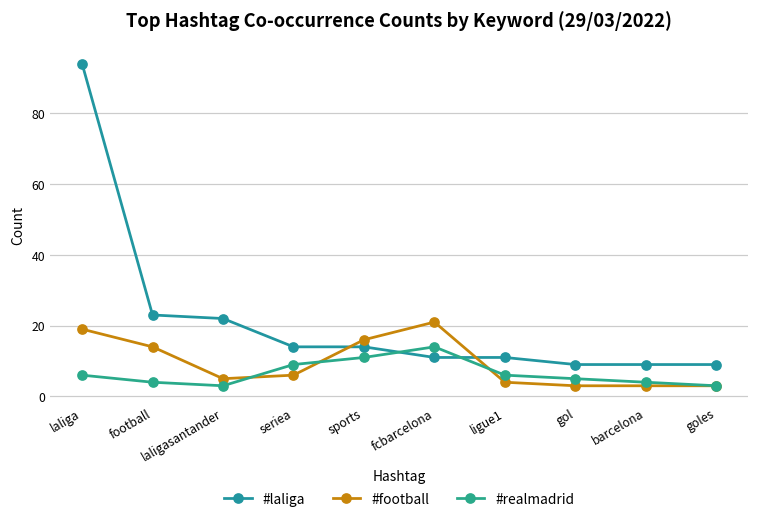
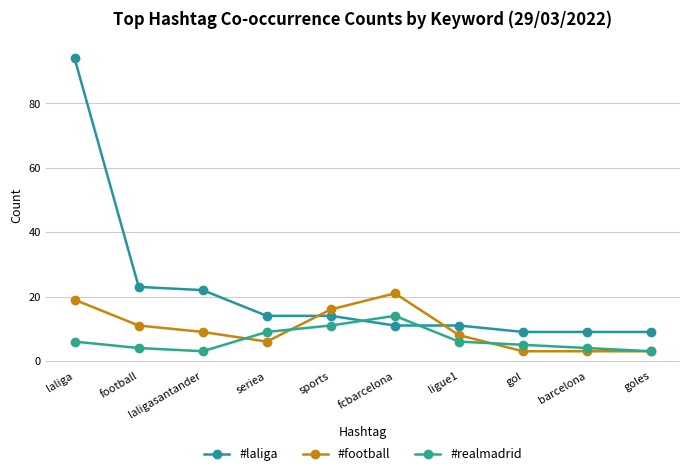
#football, football: 14 -> 11
#football, laligasantander: 5 -> 9
#football, ligue1: 4 -> 8
